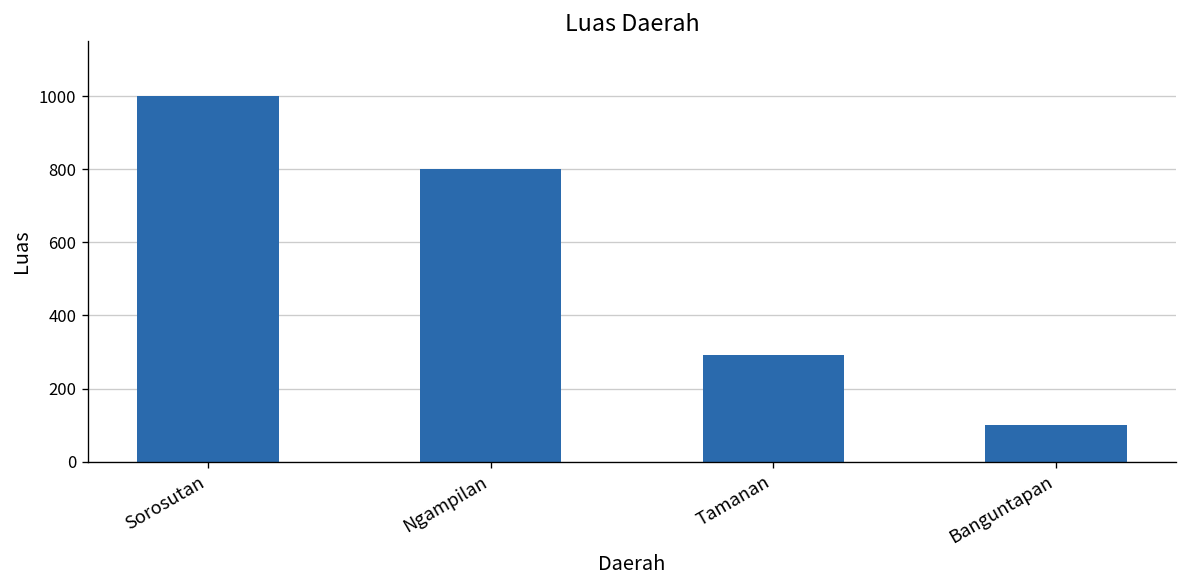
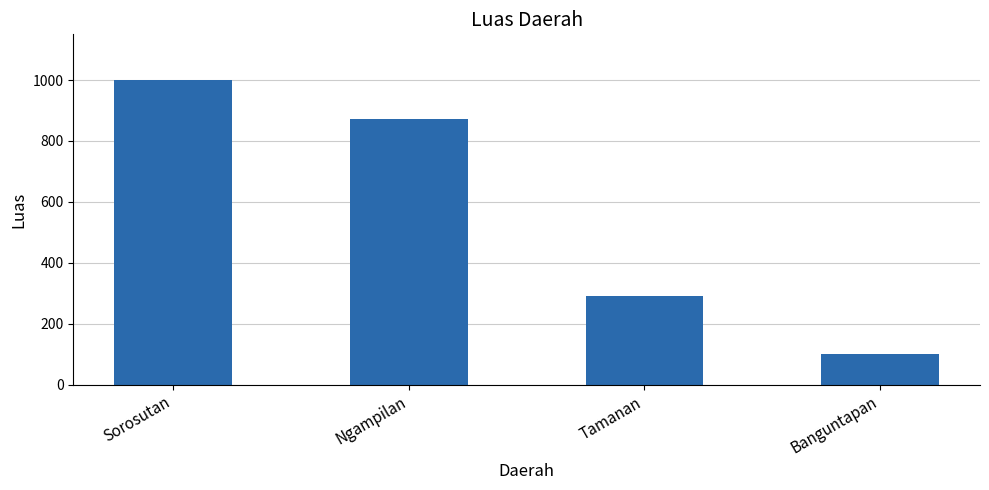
Ngampilan: 800 -> 870
